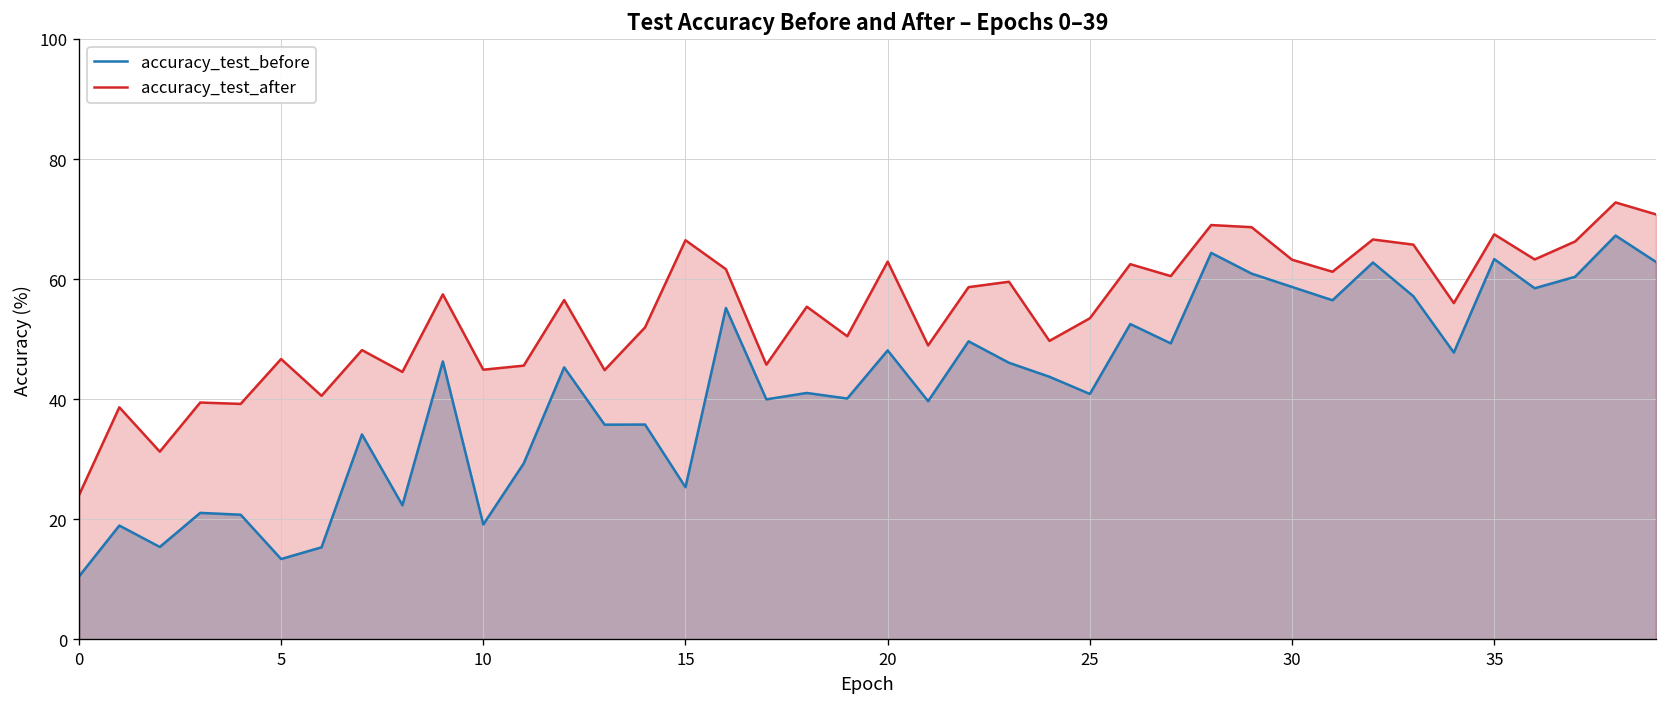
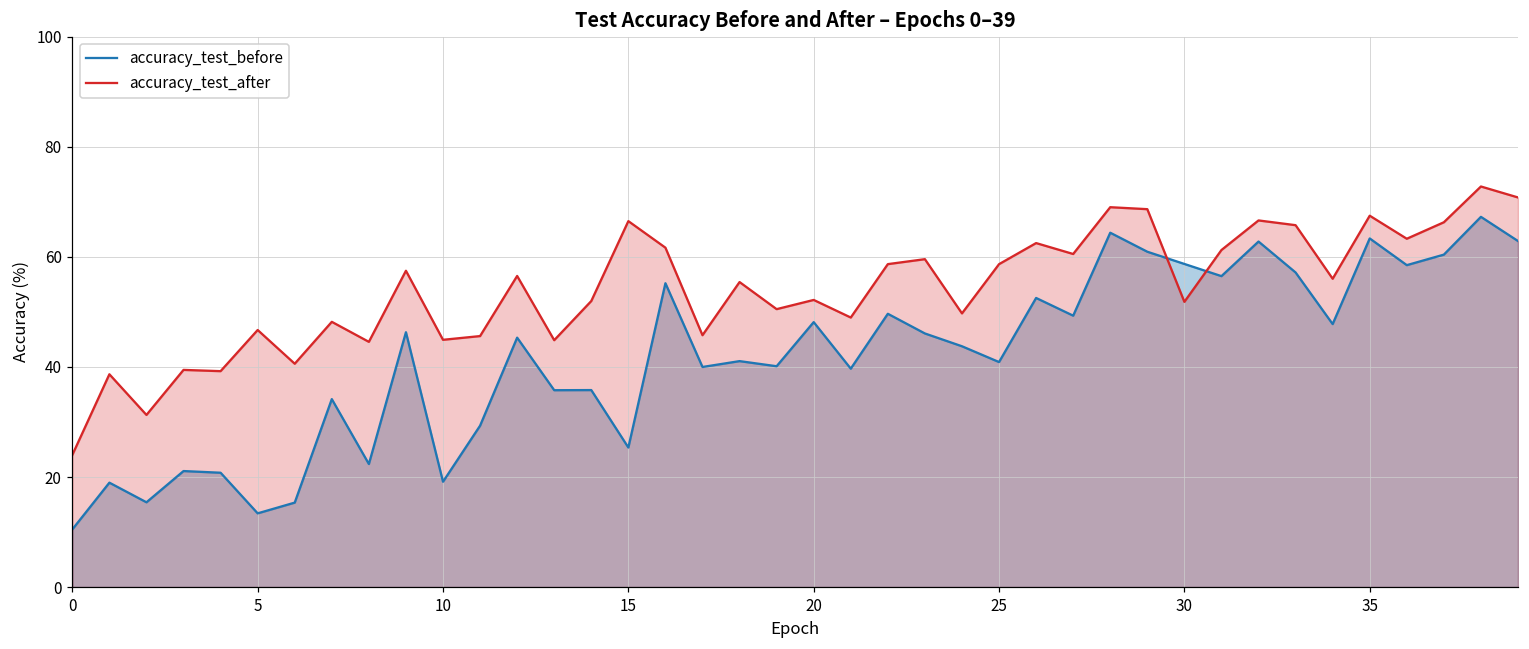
accuracy_test_after, 20: 63 -> 52
accuracy_test_after, 25: 53 -> 59
accuracy_test_after, 30: 63 -> 52
